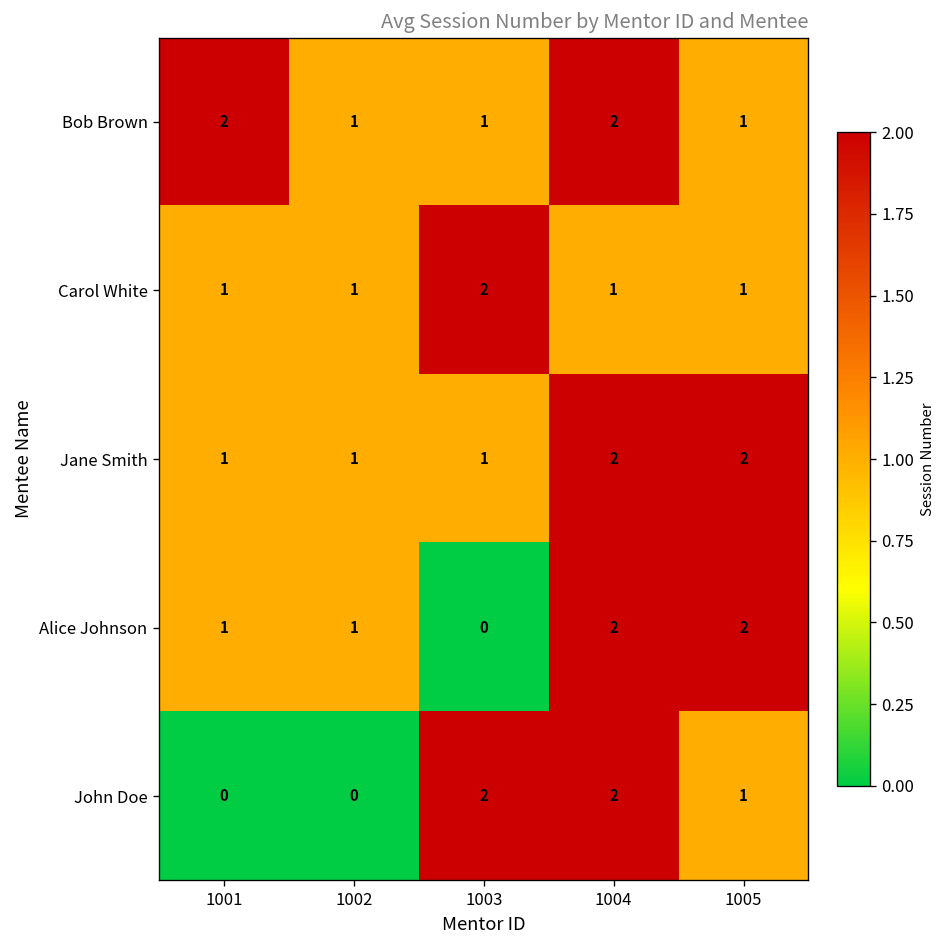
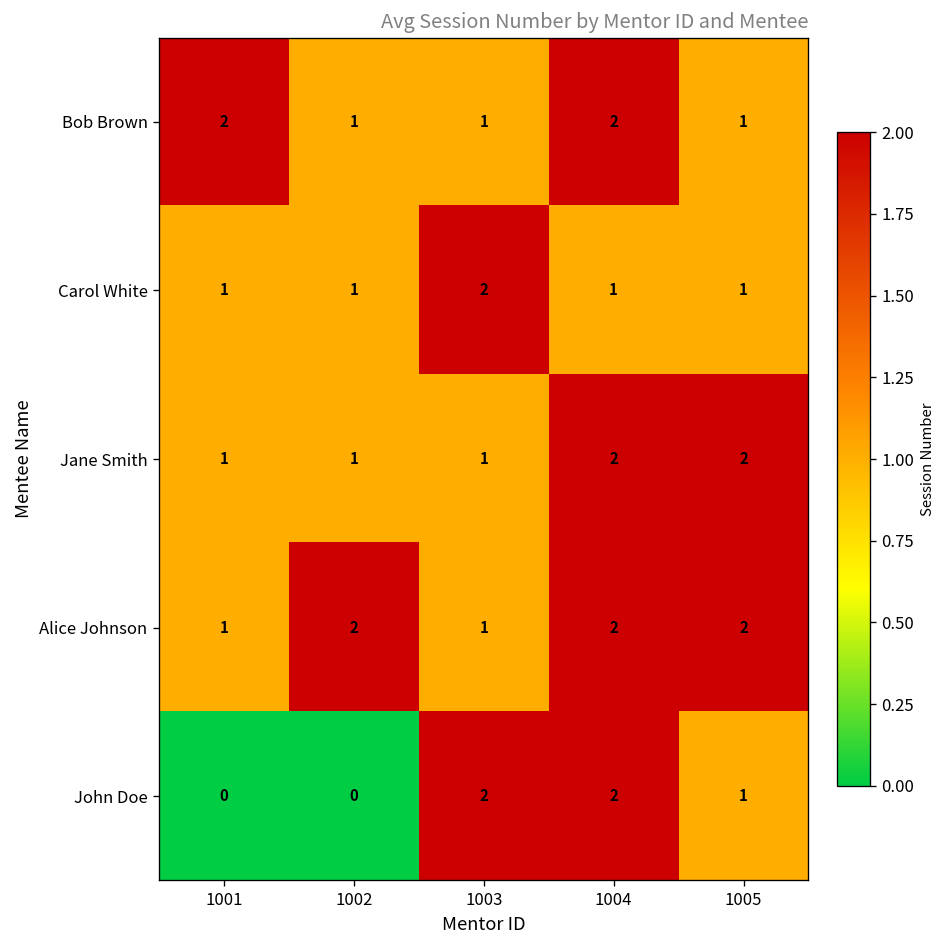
Alice Johnson, 1002: 1 -> 2
Alice Johnson, 1003: 0 -> 1
